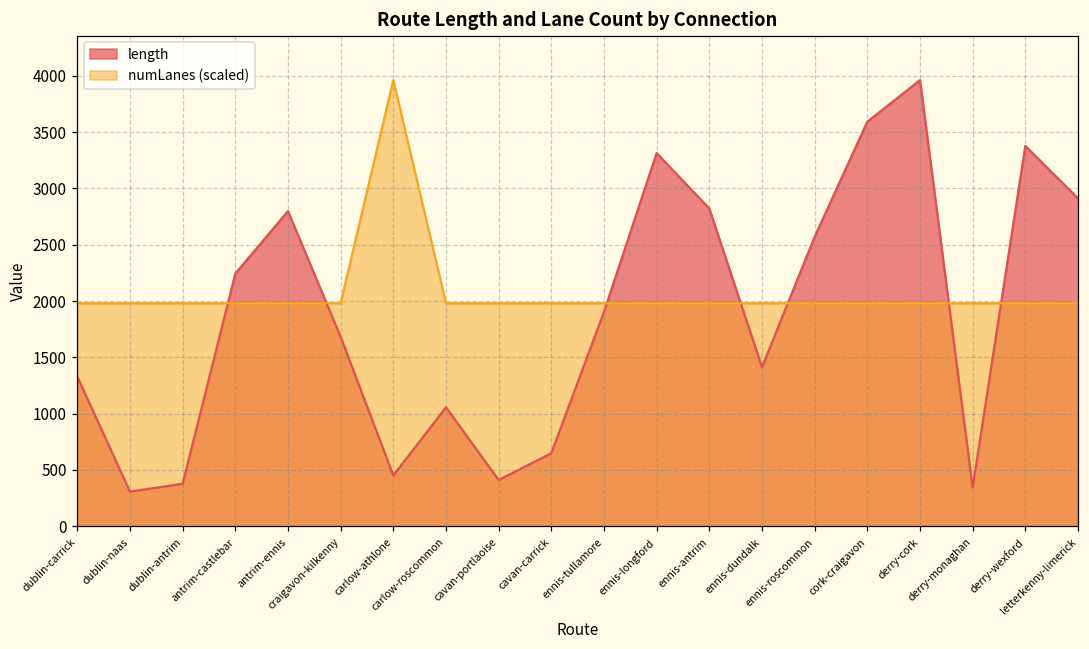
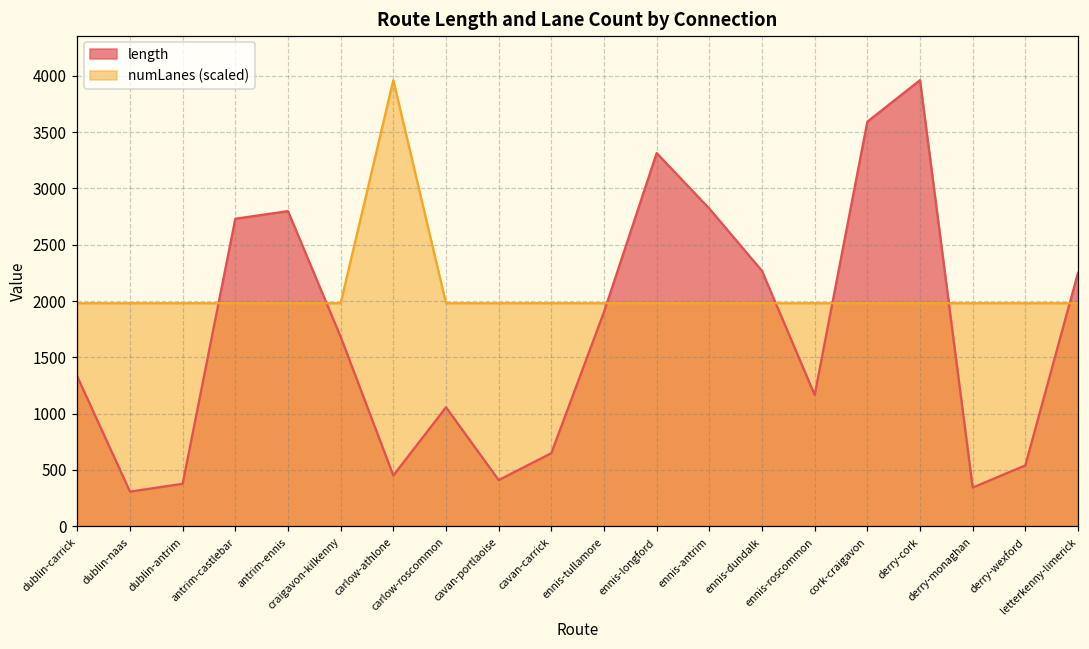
length, antrim-castlebar: 2240 -> 2730
length, ennis-dundalk: 1410 -> 2270
length, ennis-roscommon: 2570 -> 1170
length, derry-wexford: 3380 -> 540
length, letterkenny-limerick: 2910 -> 2250
